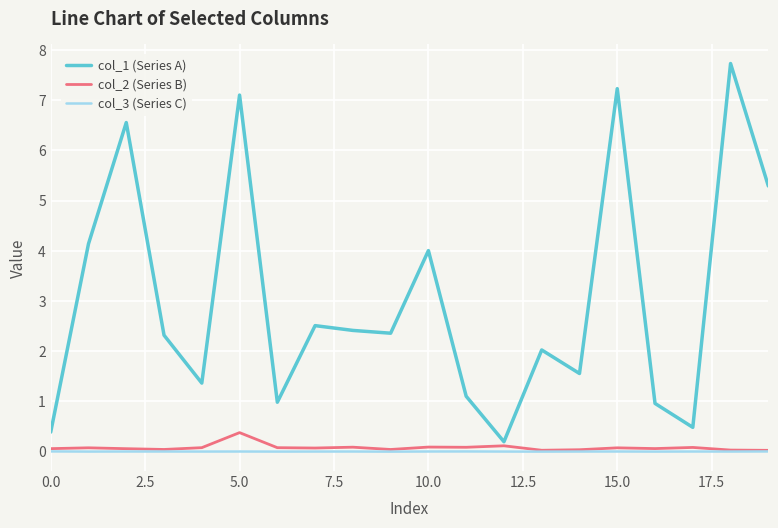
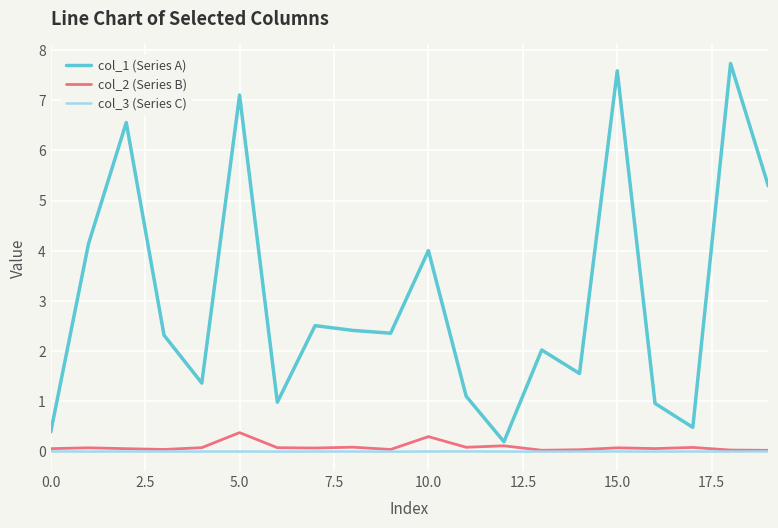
col_2 (Series B), 10.0: 0.1 -> 0.3
col_1 (Series A), 15.0: 7.2 -> 7.6
